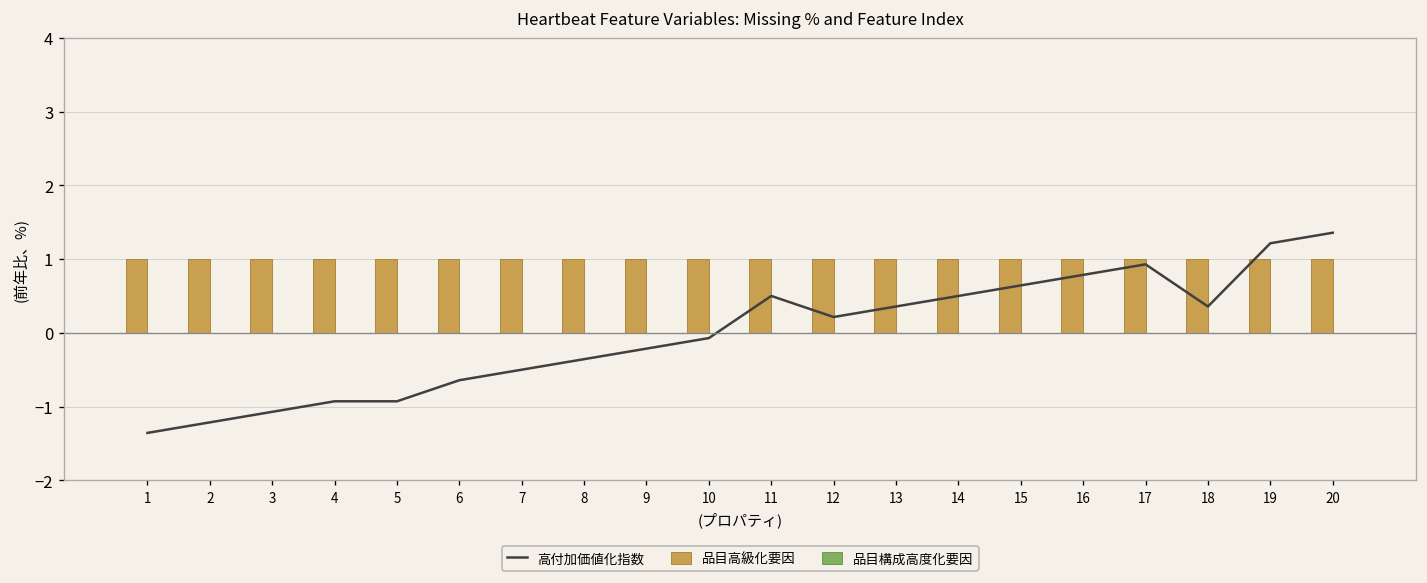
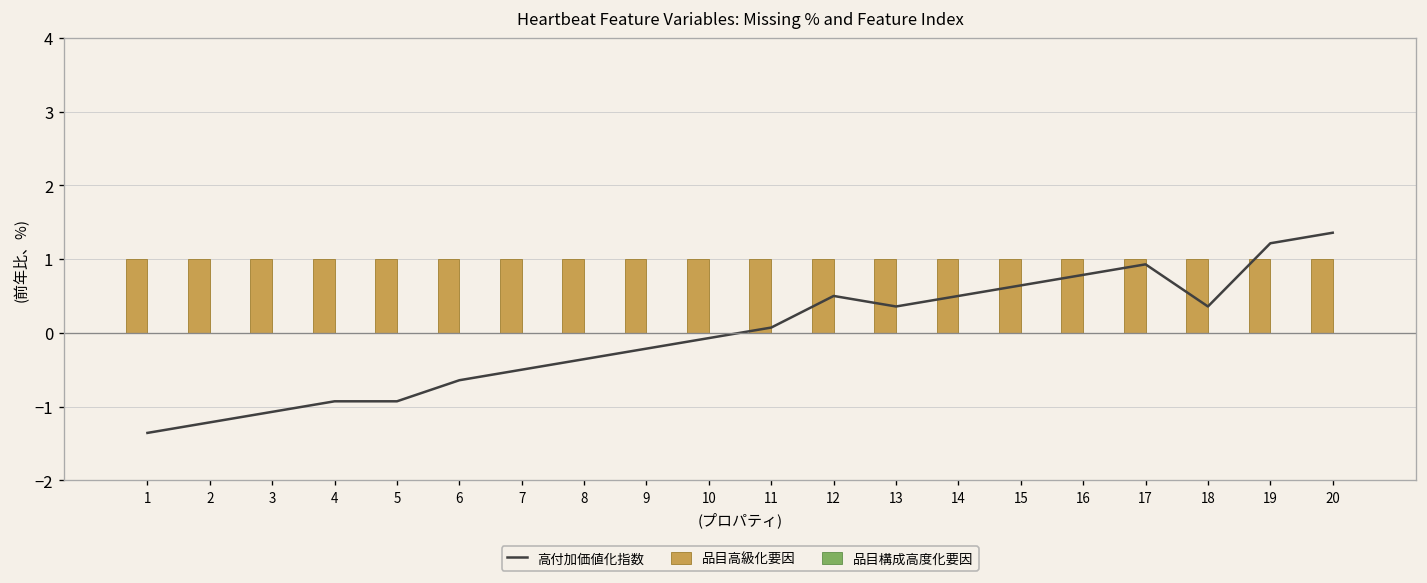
高付加価値化指数, 11: 0.5 -> 0.1
高付加価値化指数, 12: 0.2 -> 0.5
